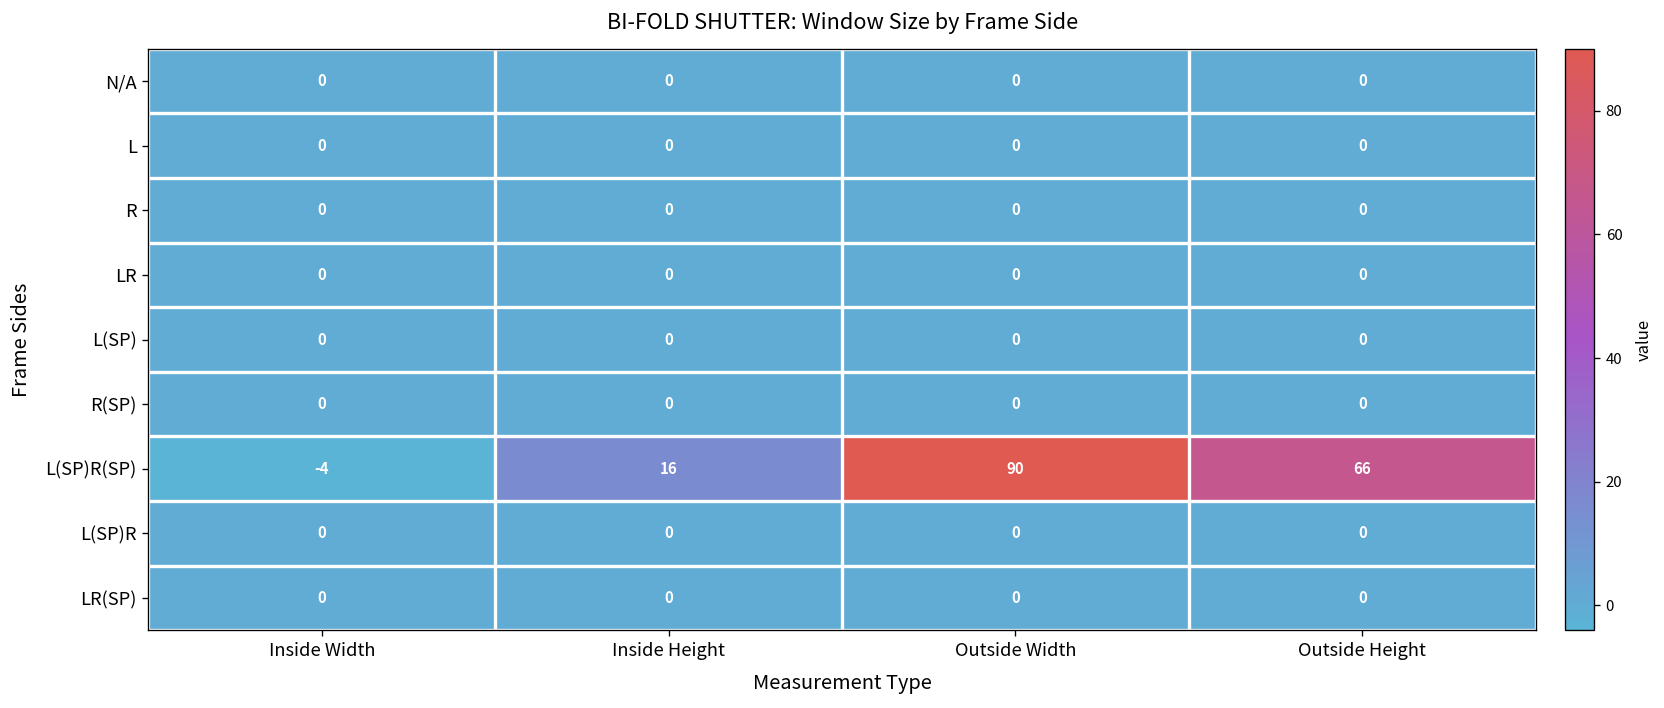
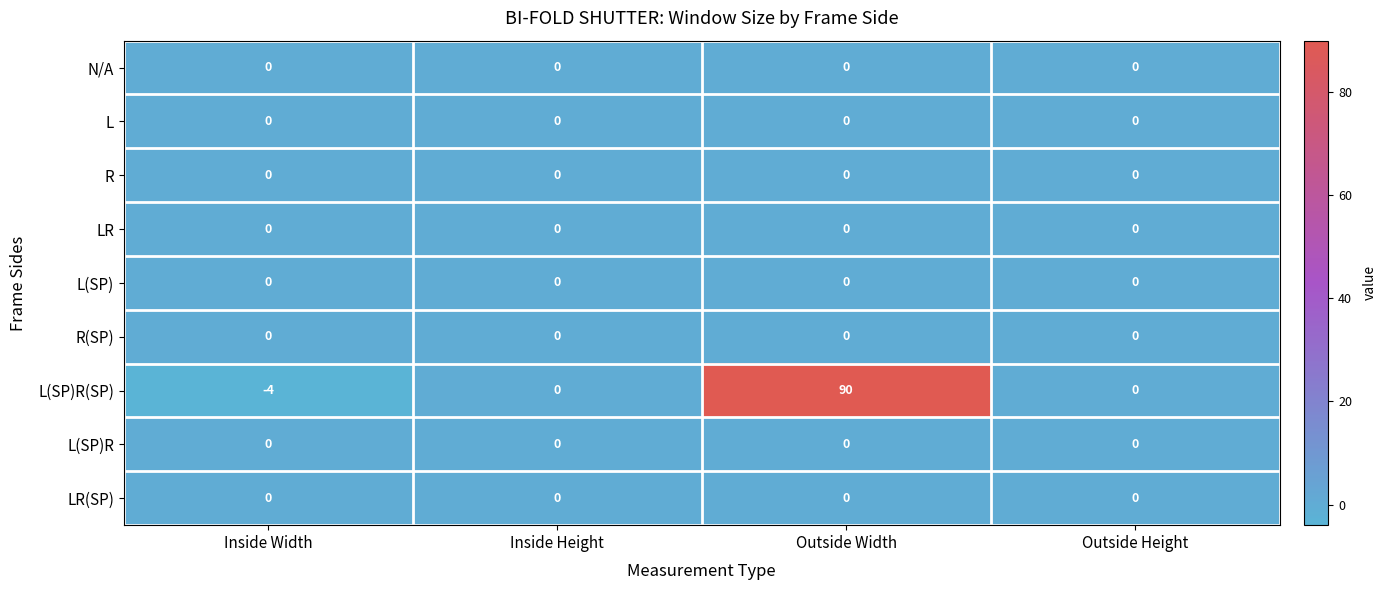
L(SP)R(SP), Inside Height: 16 -> 0
L(SP)R(SP), Outside Height: 66 -> 0
